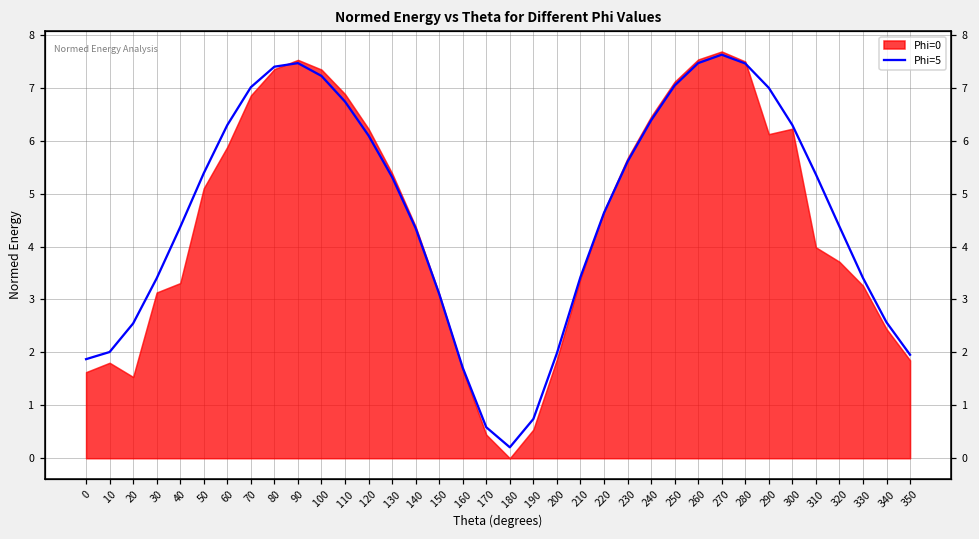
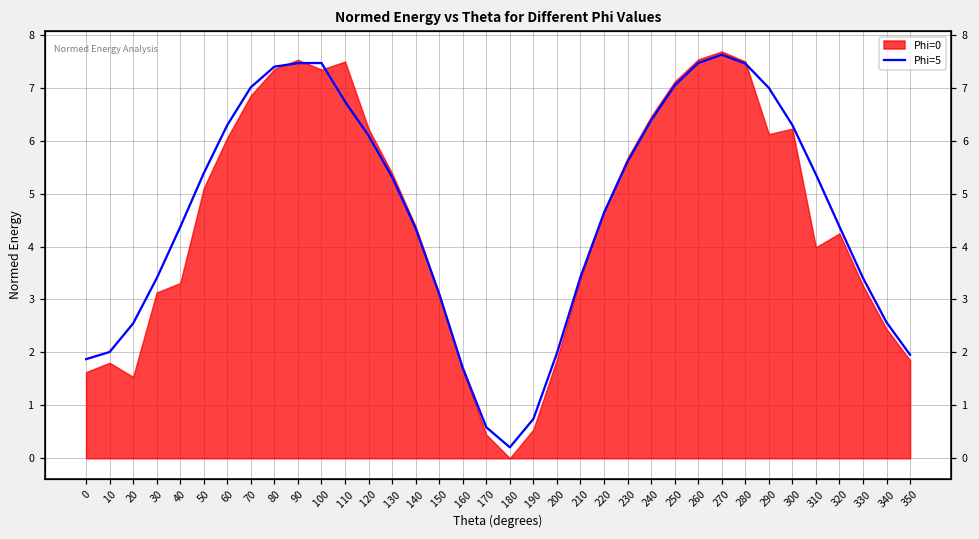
Phi=0, 60: 5.9 -> 6.1
Phi=5, 100: 7.2 -> 7.5
Phi=0, 110: 6.9 -> 7.5
Phi=0, 320: 3.7 -> 4.2
